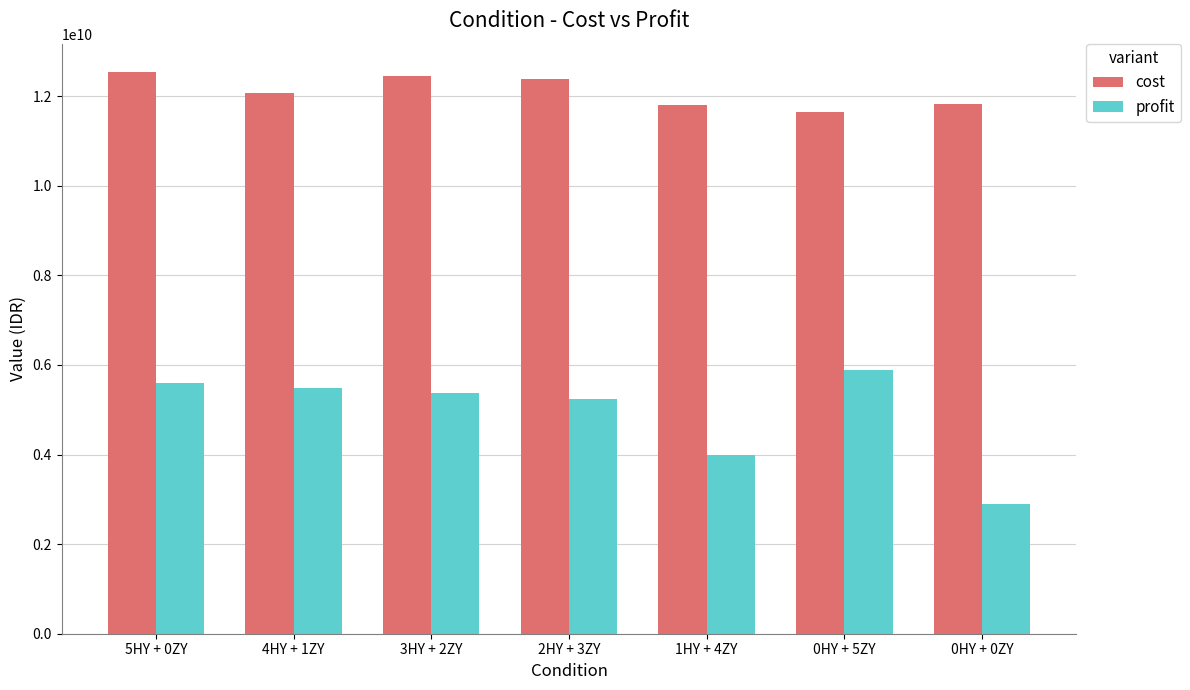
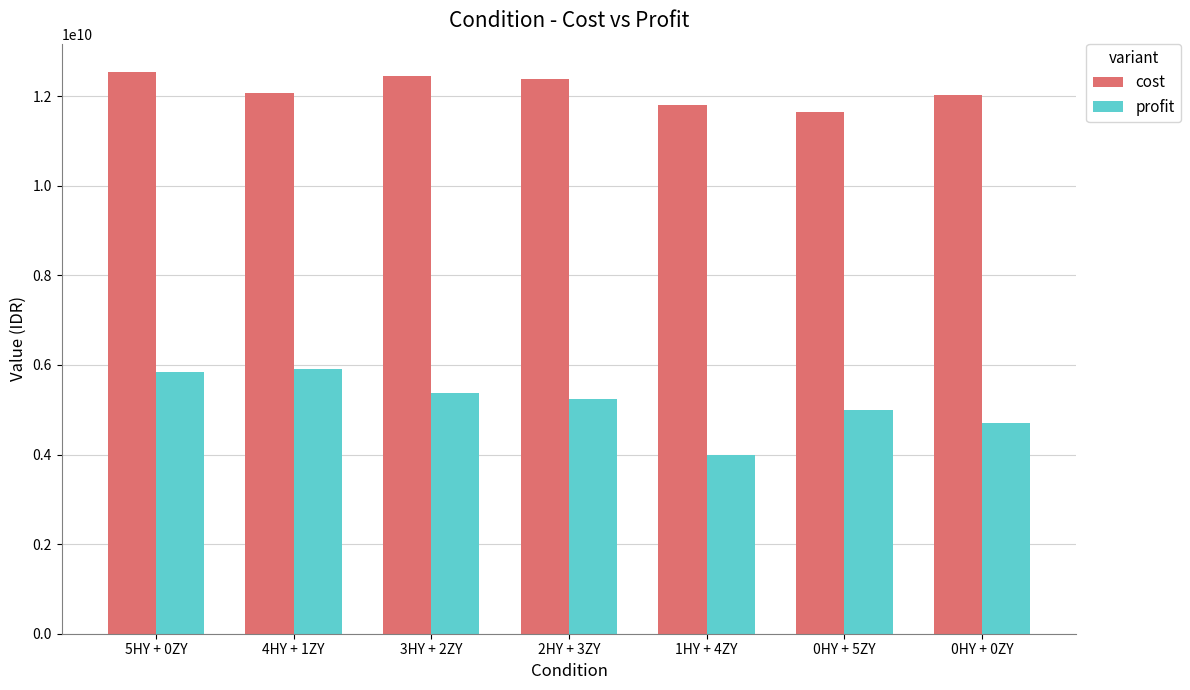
profit, 5HY + 0ZY: 5600000000 -> 5800000000
profit, 4HY + 1ZY: 5500000000 -> 5900000000
profit, 0HY + 5ZY: 5900000000 -> 5000000000
cost, 0HY + 0ZY: 11800000000 -> 12000000000
profit, 0HY + 0ZY: 2900000000 -> 4700000000
